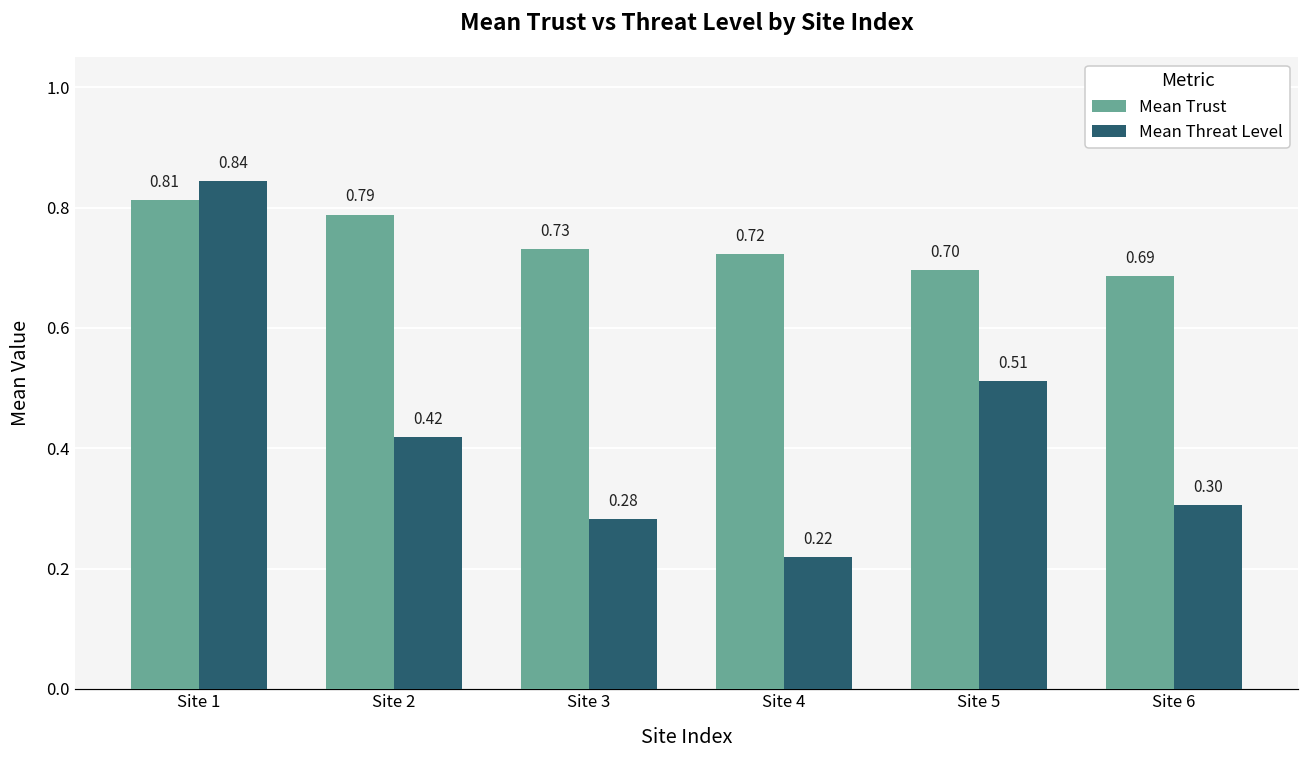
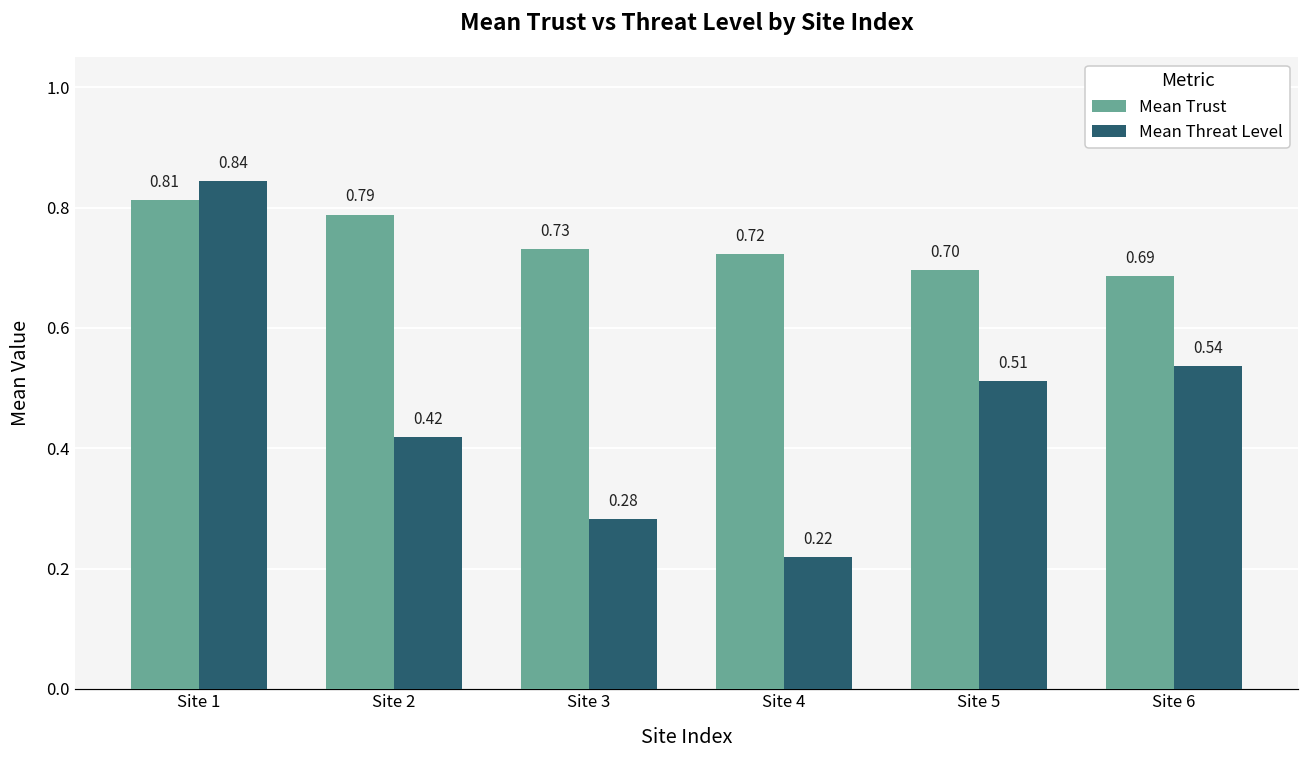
Mean Threat Level, Site 6: 0.30 -> 0.54
